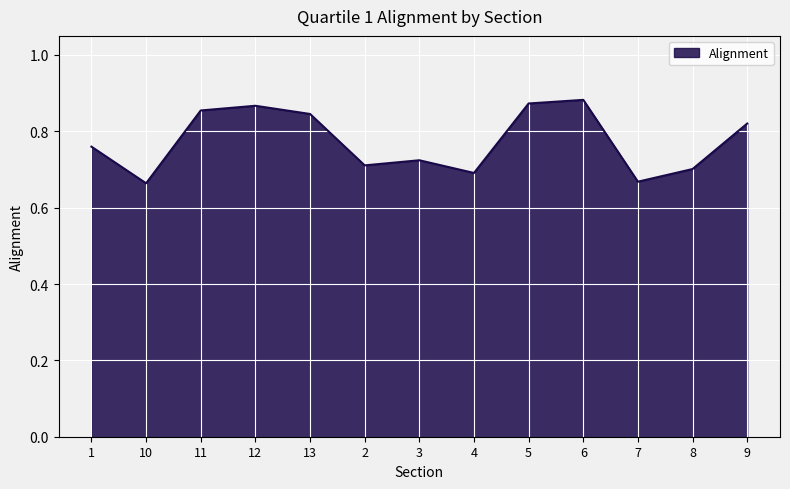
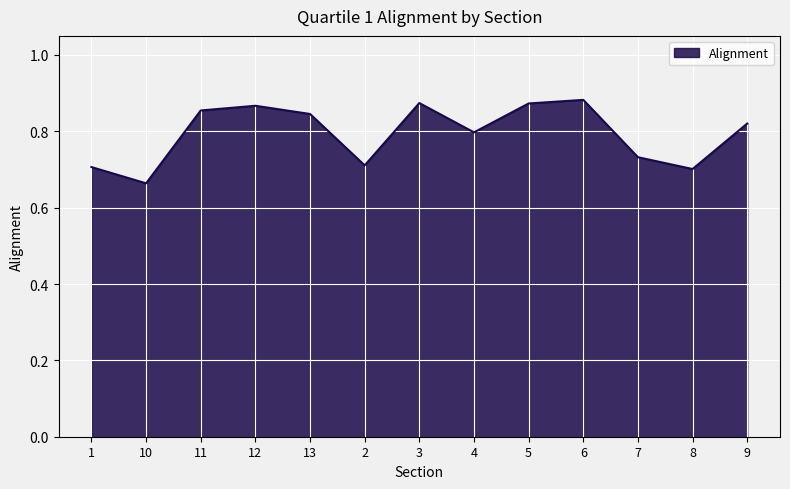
1: 0.76 -> 0.71
3: 0.72 -> 0.87
4: 0.69 -> 0.80
7: 0.67 -> 0.73
